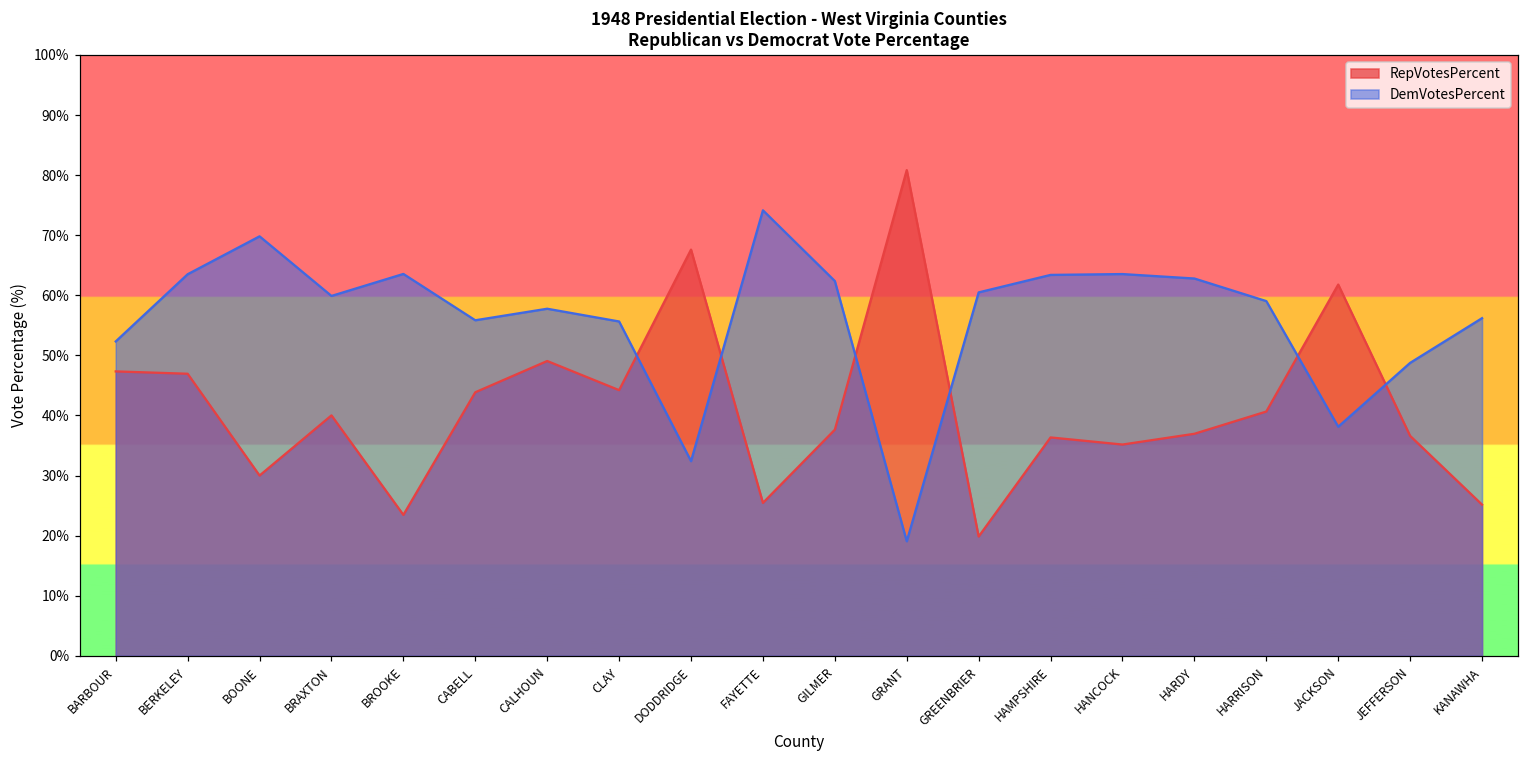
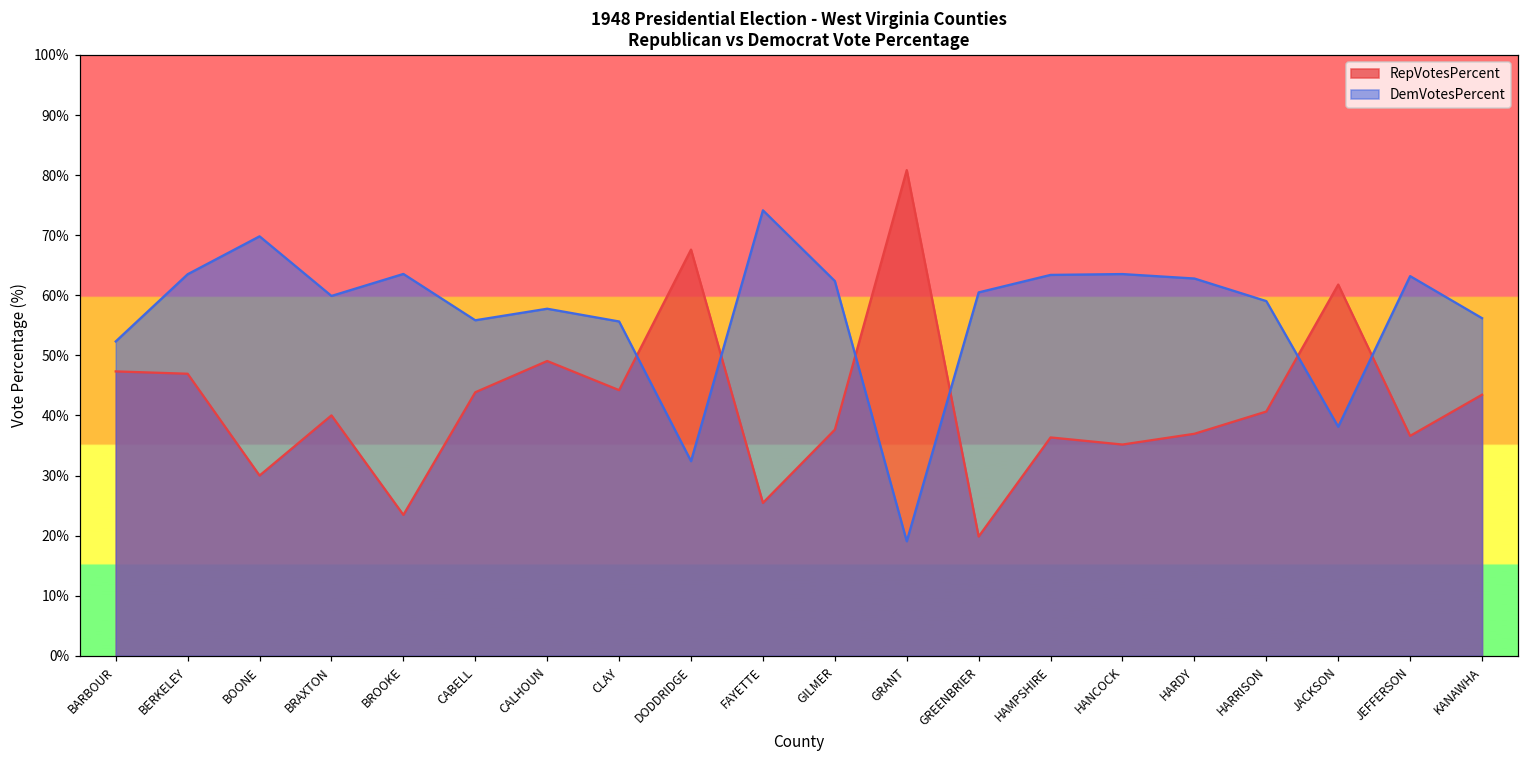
DemVotesPercent, JEFFERSON: 49% -> 63%
RepVotesPercent, KANAWHA: 25% -> 43%
